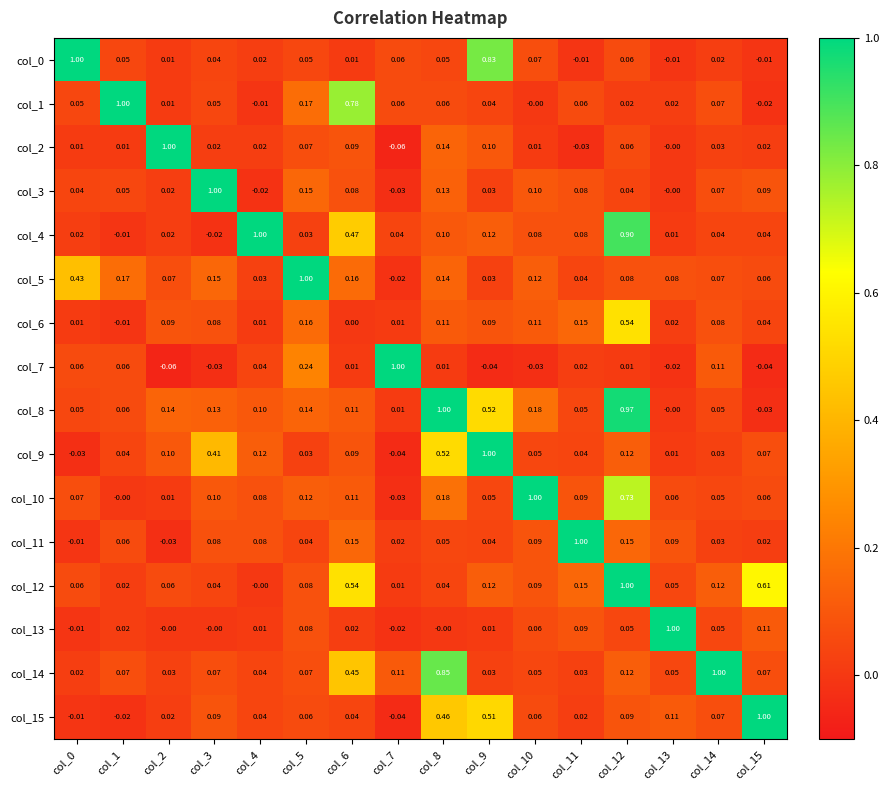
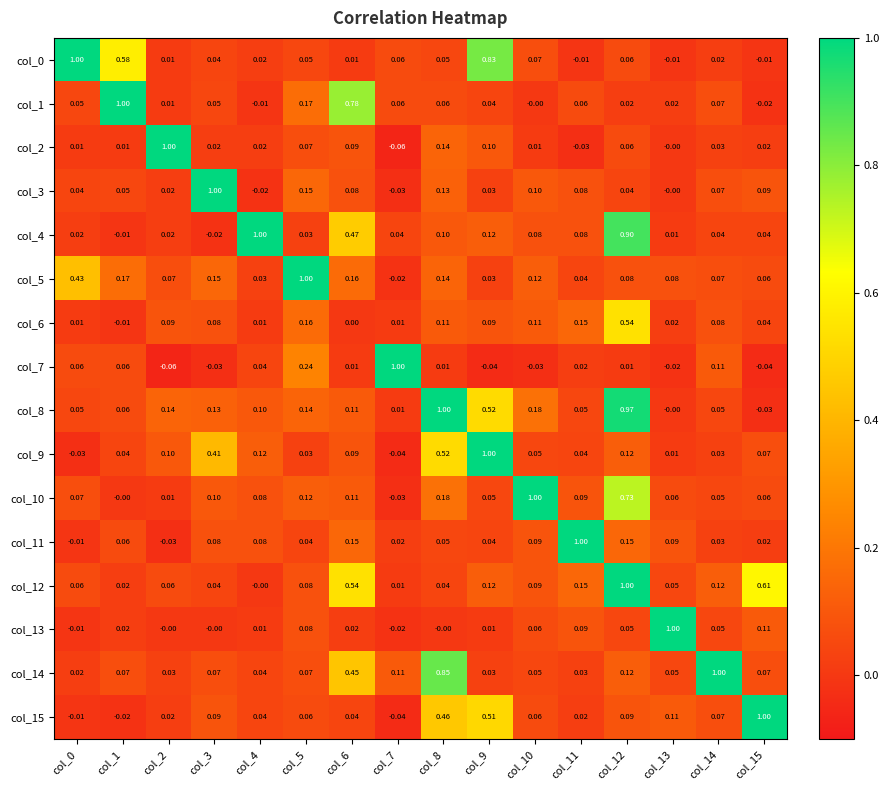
col_0, col_1: 0.05 -> 0.58
